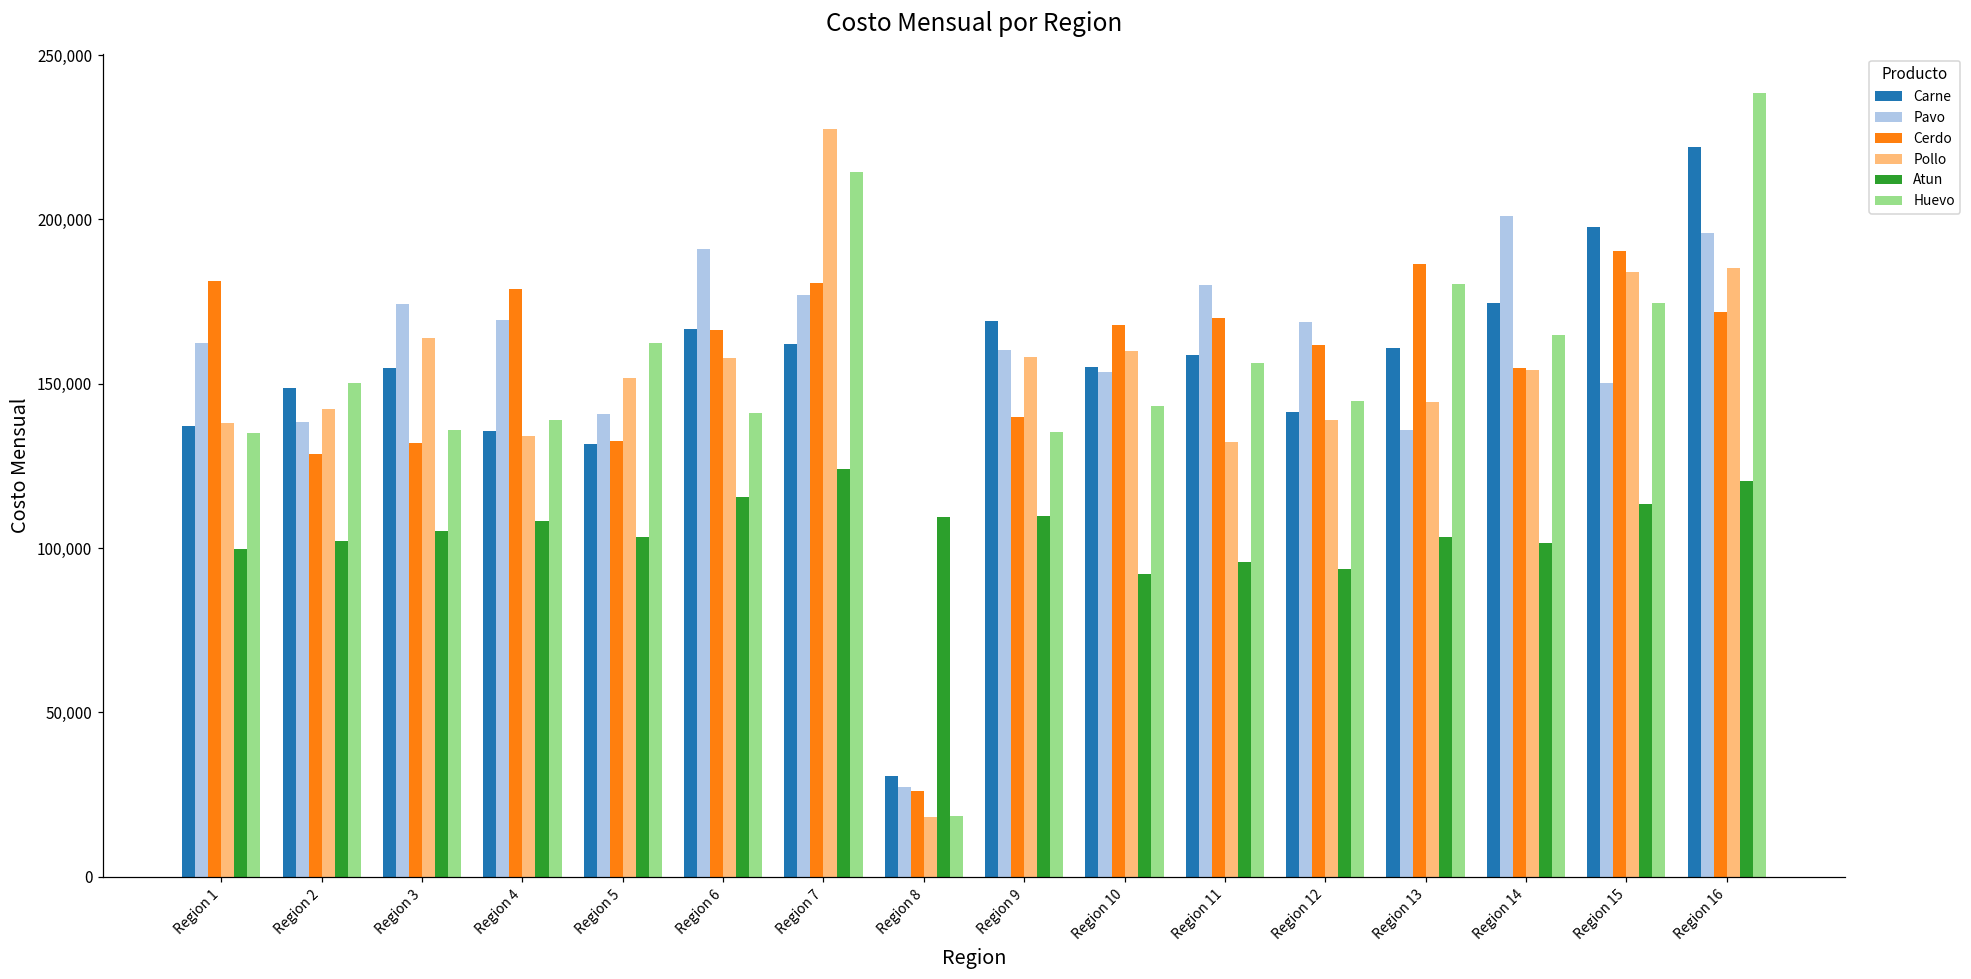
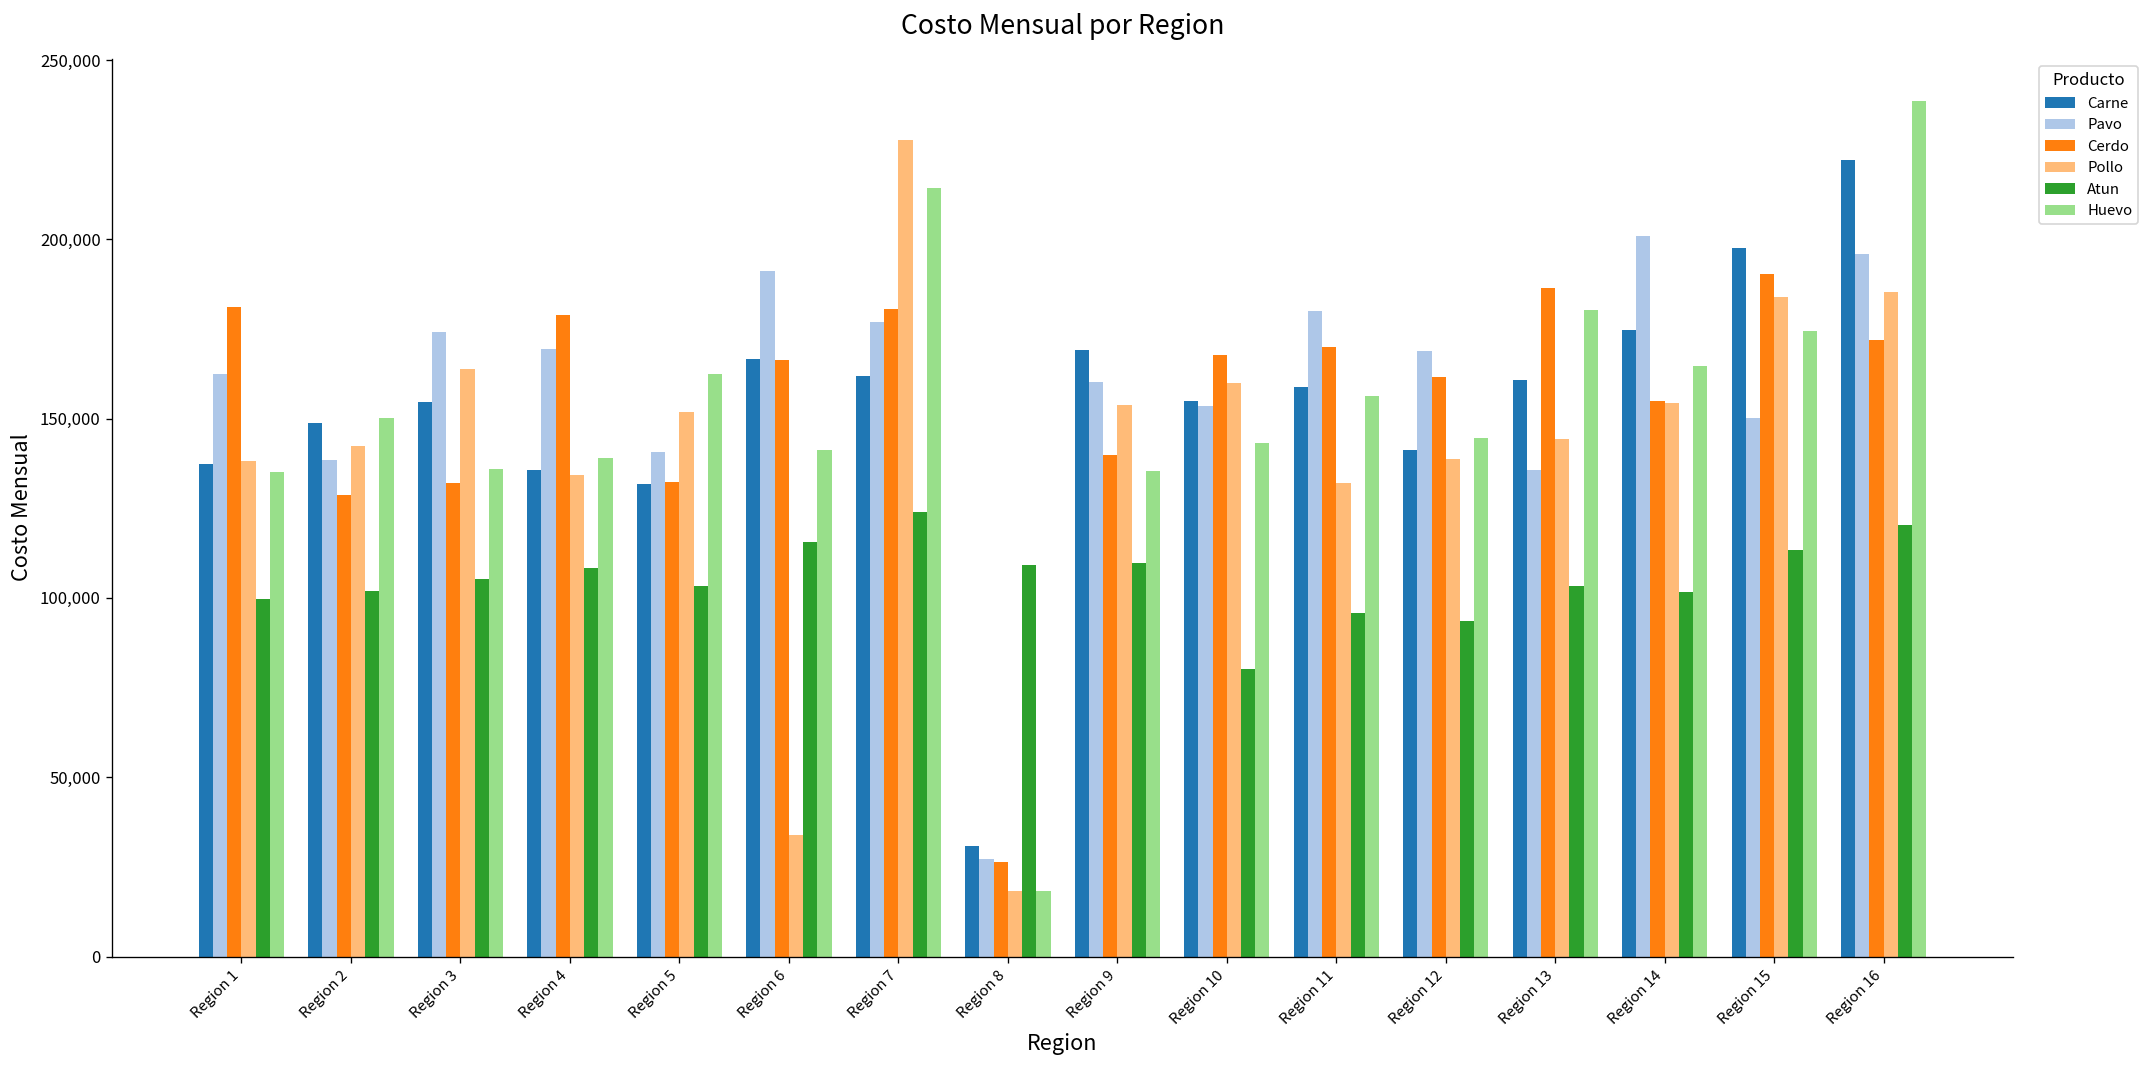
Pollo, Region 6: 158,000 -> 34,000
Pollo, Region 9: 158,000 -> 154,000
Atun, Region 10: 92,000 -> 80,000
